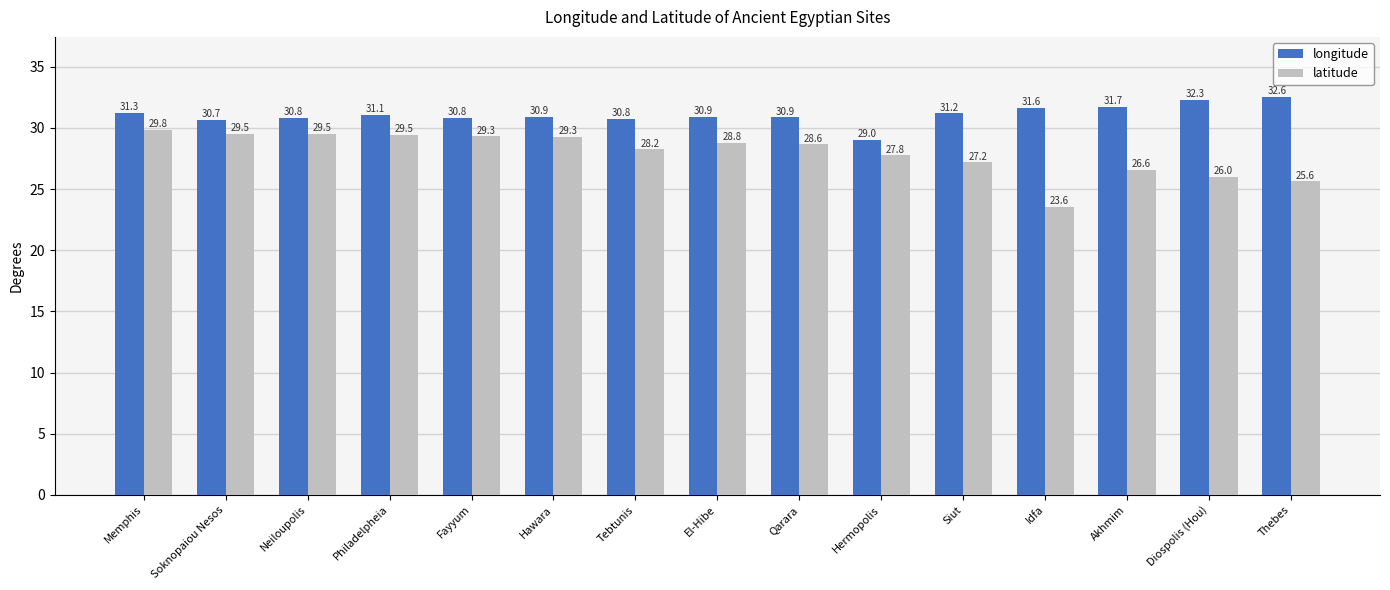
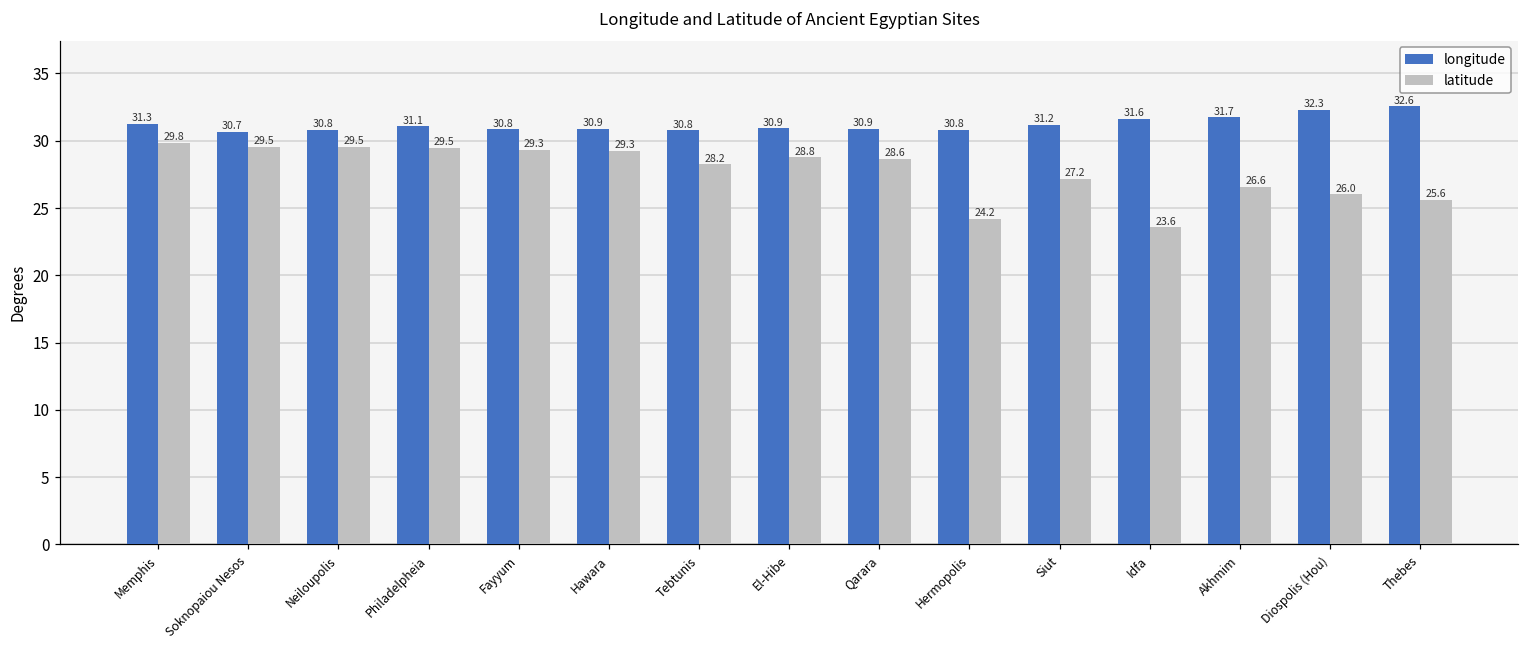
longitude, Hermopolis: 29.0 -> 30.8
latitude, Hermopolis: 27.8 -> 24.2
